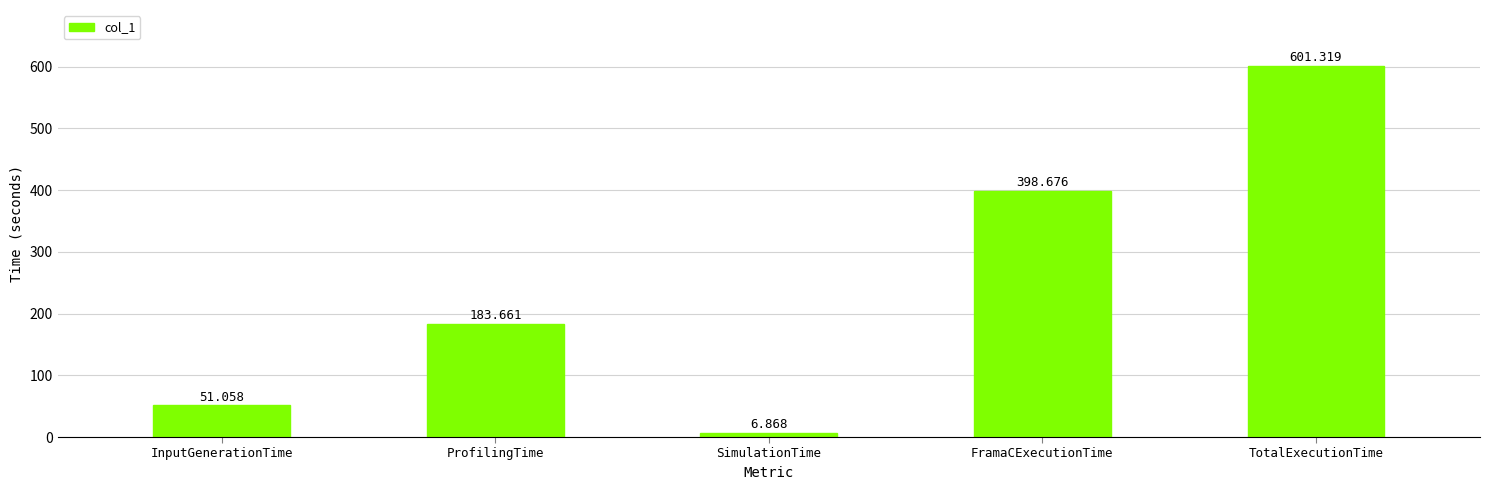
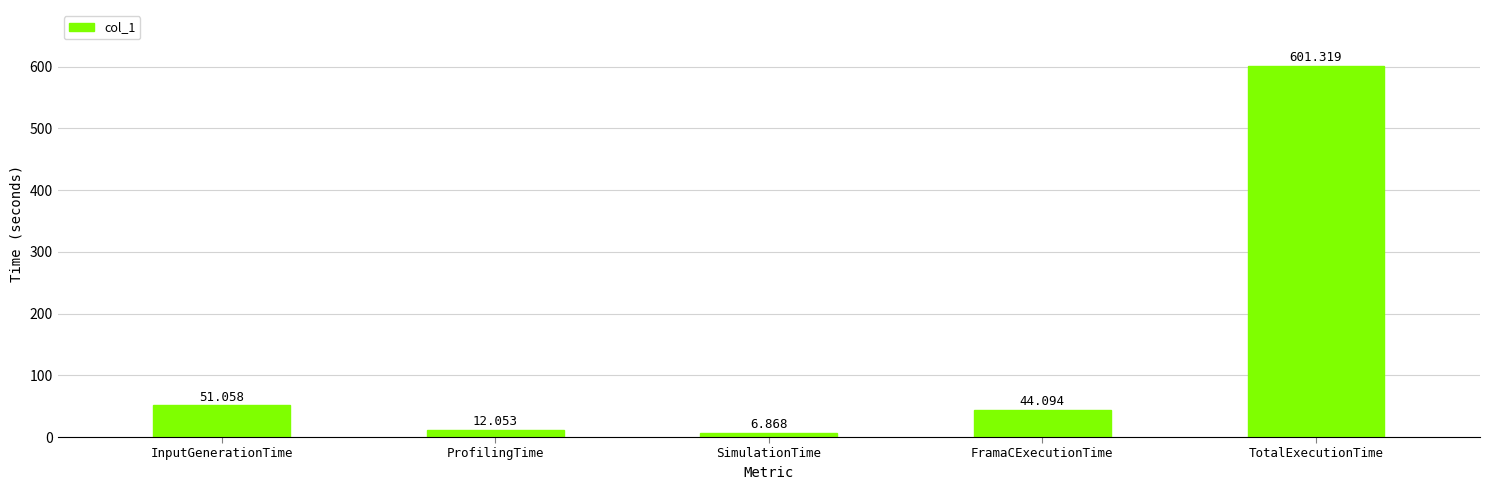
ProfilingTime: 183.661 -> 12.053
FramaCExecutionTime: 398.676 -> 44.094
